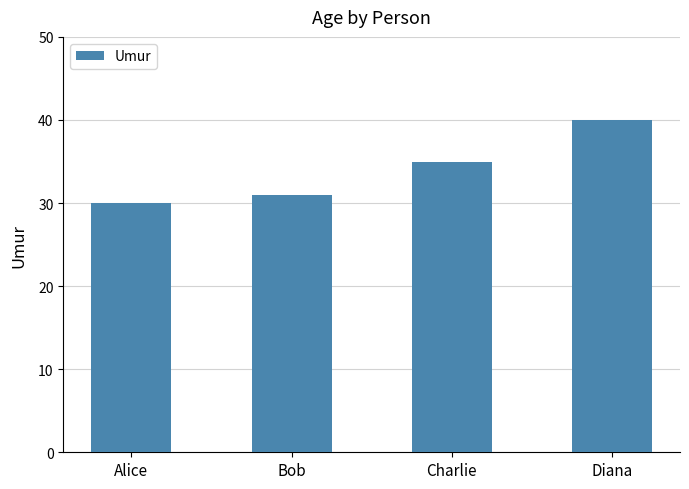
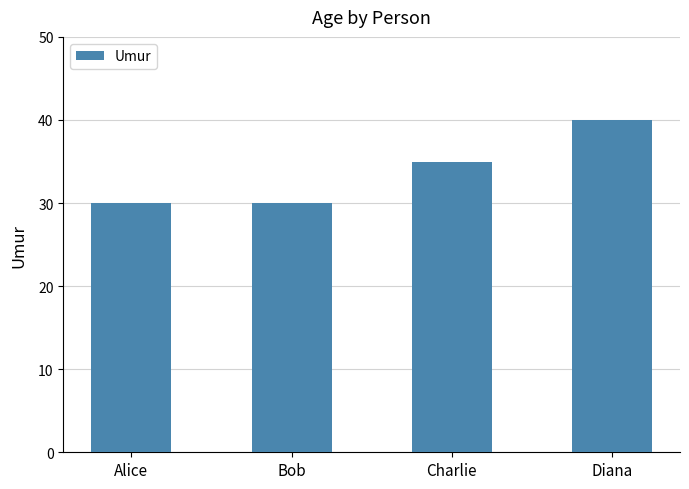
Bob: 31 -> 30
